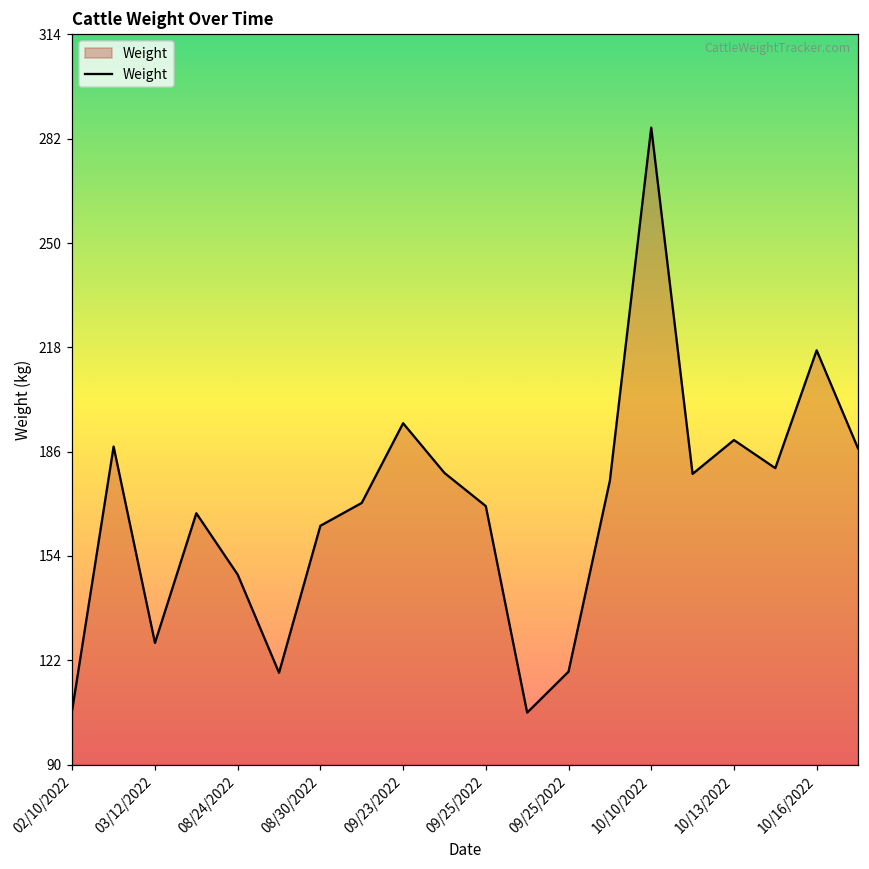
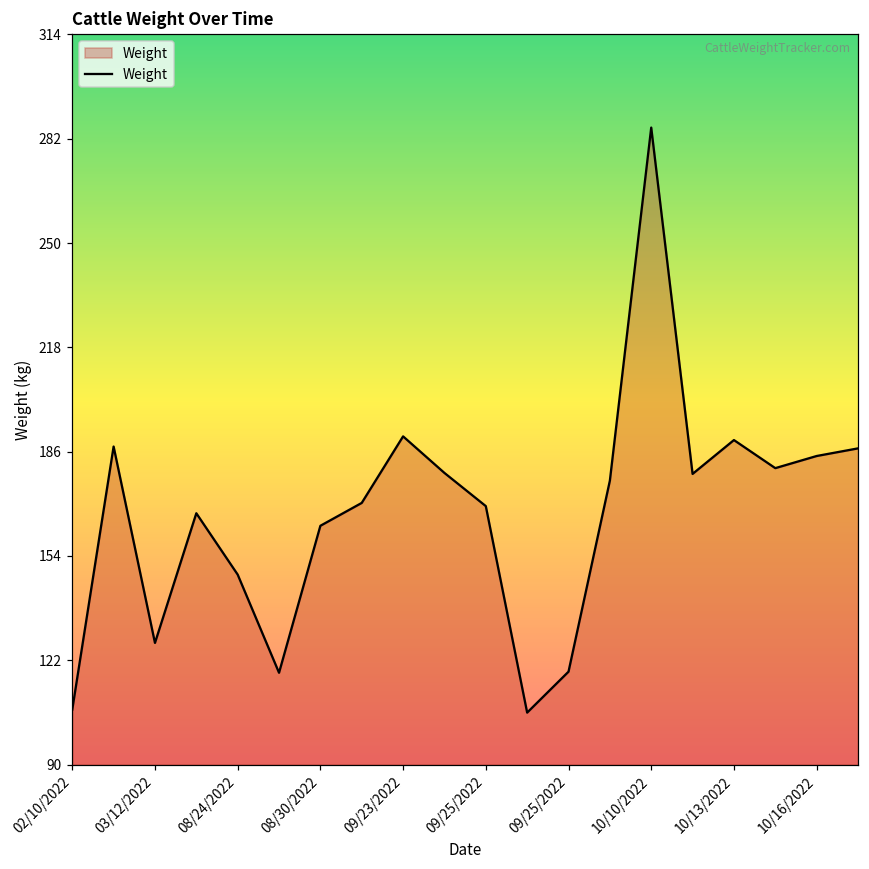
09/23/2022: 195 -> 191
10/16/2022: 217 -> 185
